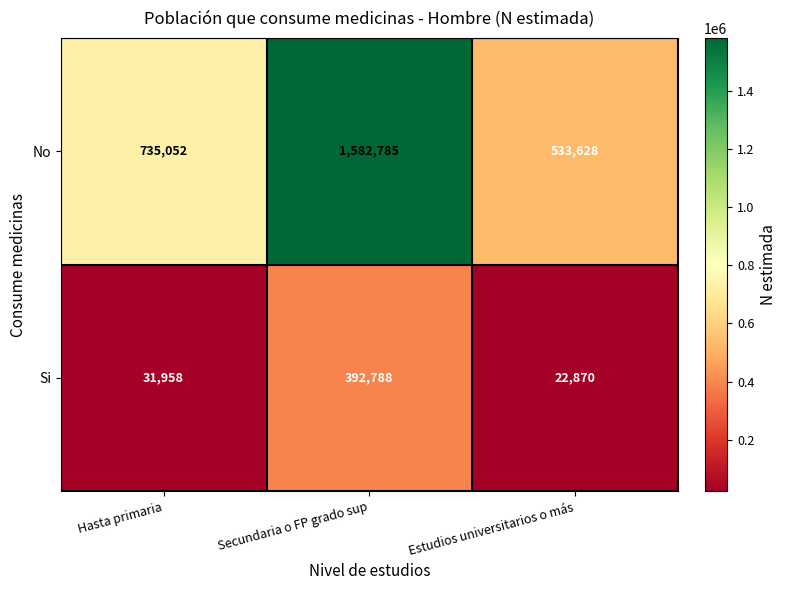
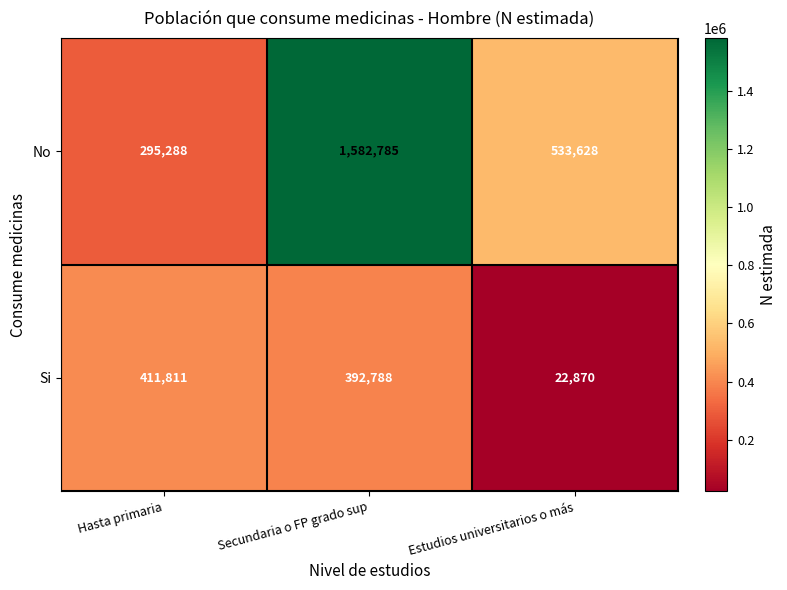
No, Hasta primaria: 735,052 -> 295,288
Si, Hasta primaria: 31,958 -> 411,811
